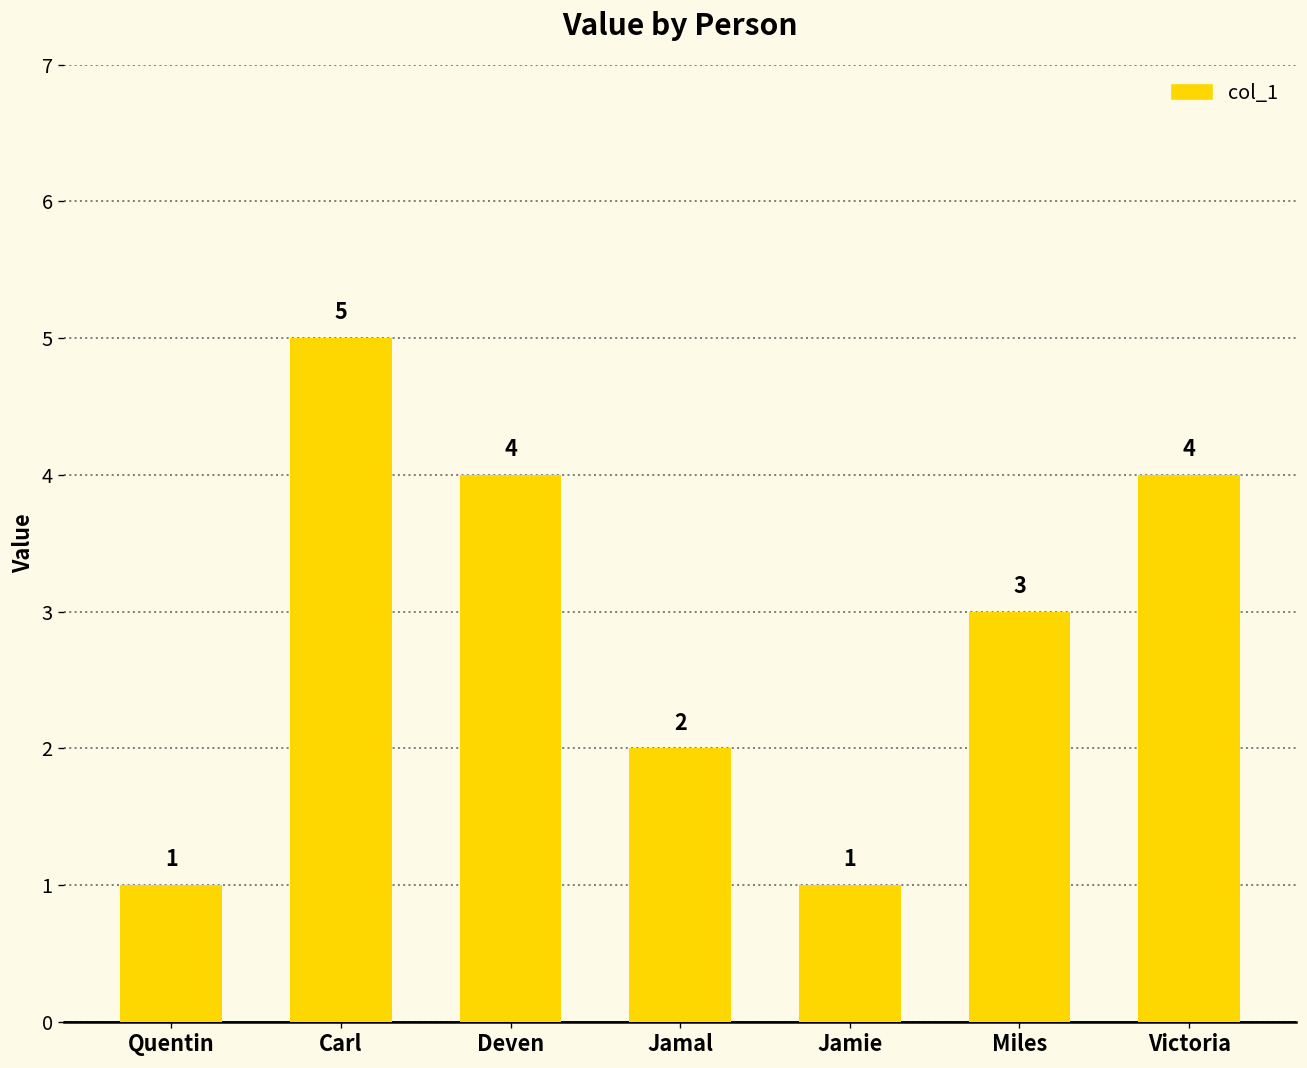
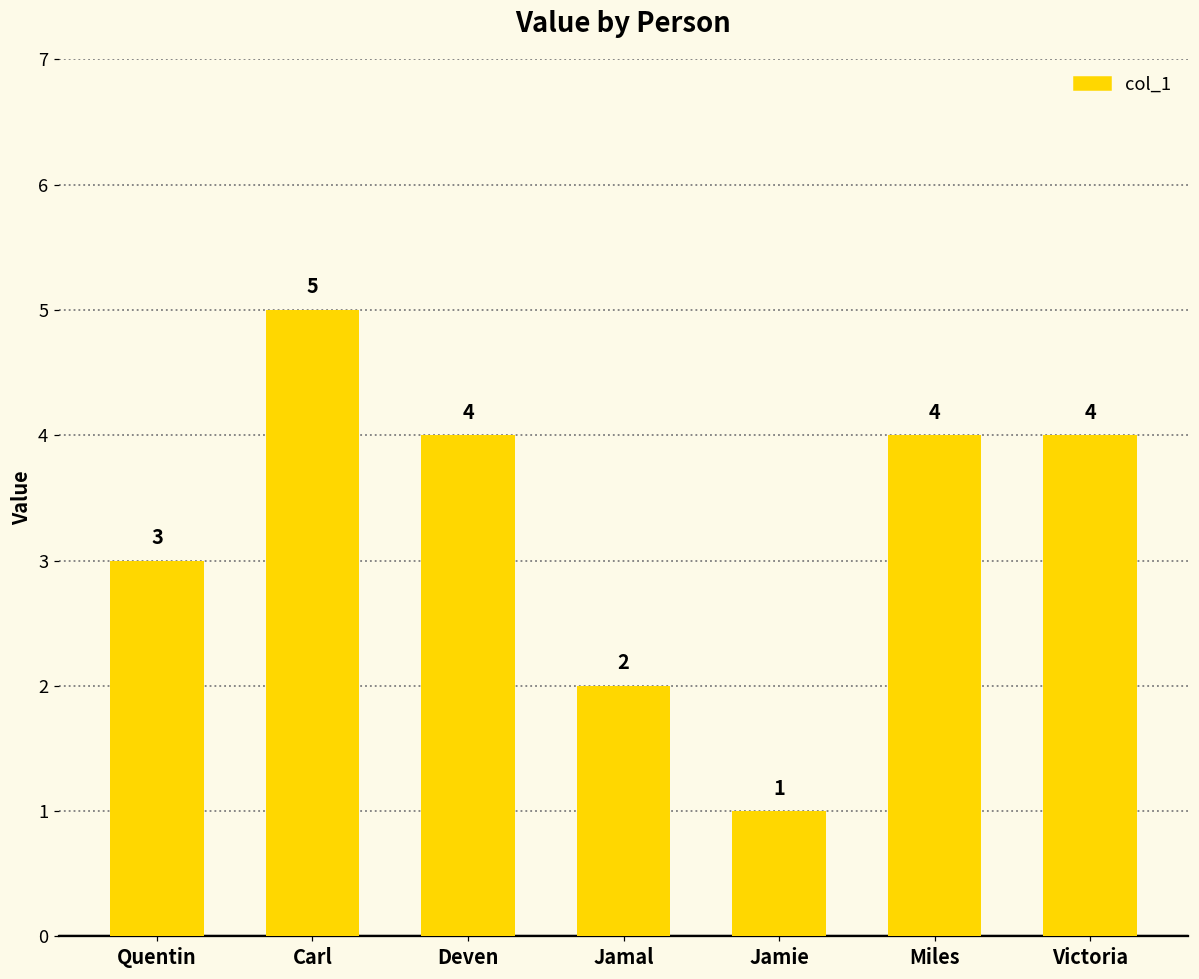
Quentin: 1 -> 3
Miles: 3 -> 4
